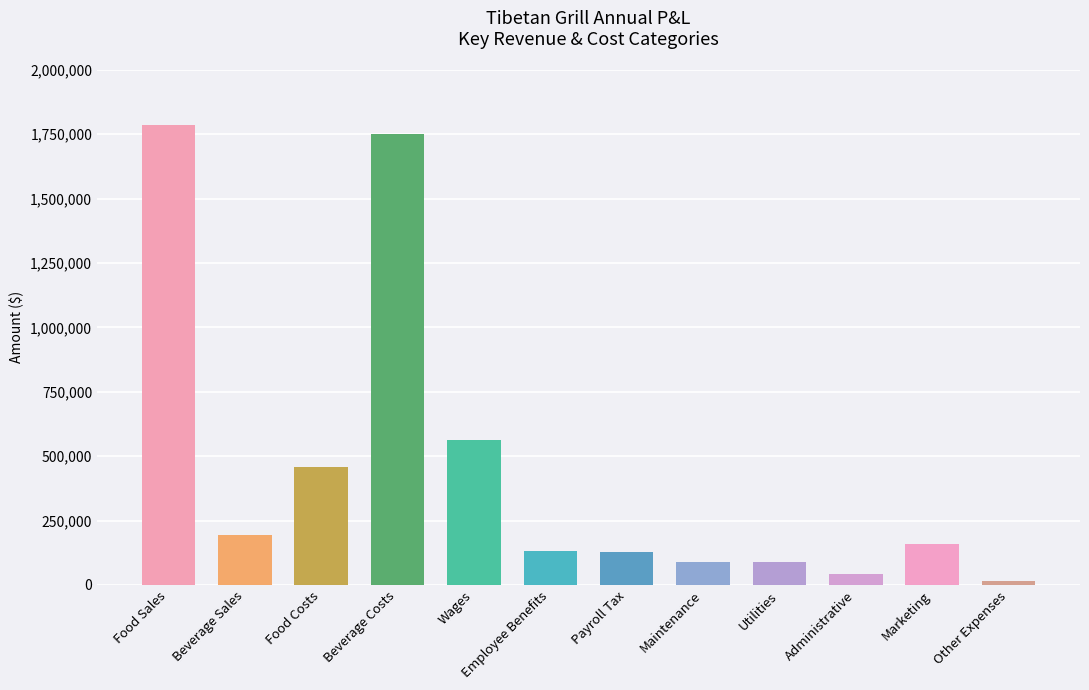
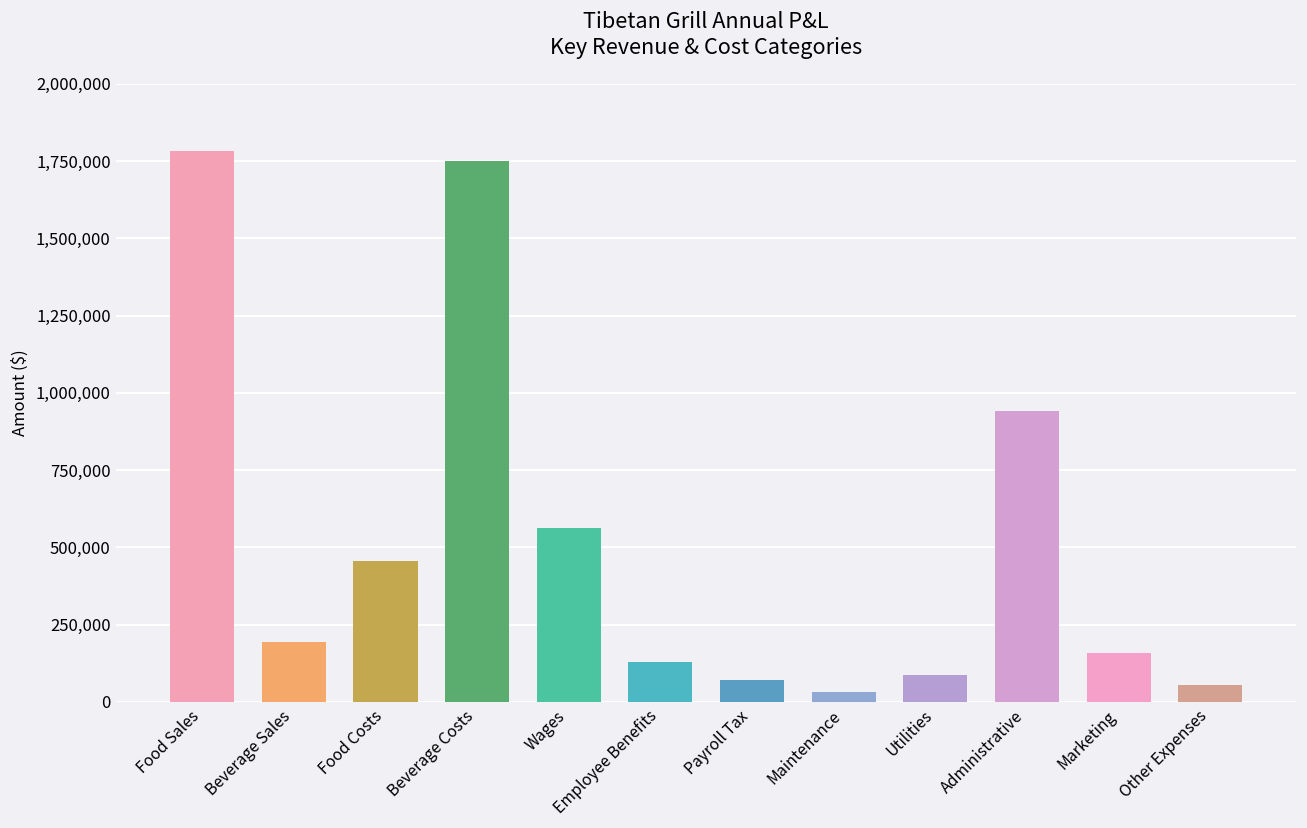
Payroll Tax: 130,000 -> 70,000
Maintenance: 90,000 -> 30,000
Administrative: 40,000 -> 940,000
Other Expenses: 20,000 -> 50,000
